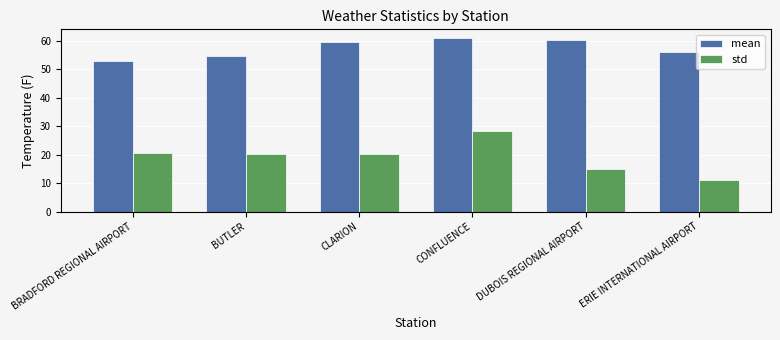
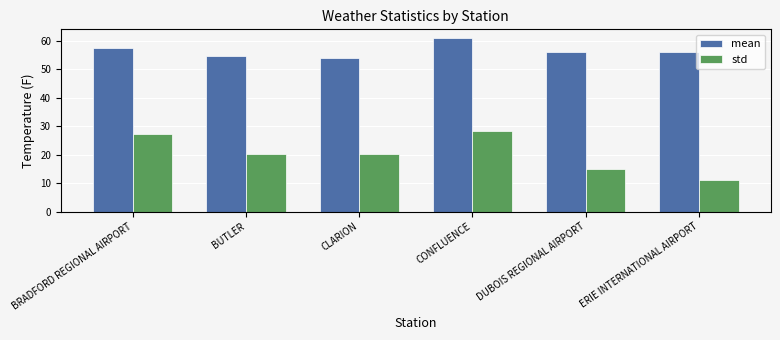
mean, BRADFORD REGIONAL AIRPORT: 53 -> 57
std, BRADFORD REGIONAL AIRPORT: 21 -> 27
mean, CLARION: 59 -> 54
mean, DUBOIS REGIONAL AIRPORT: 60 -> 56
